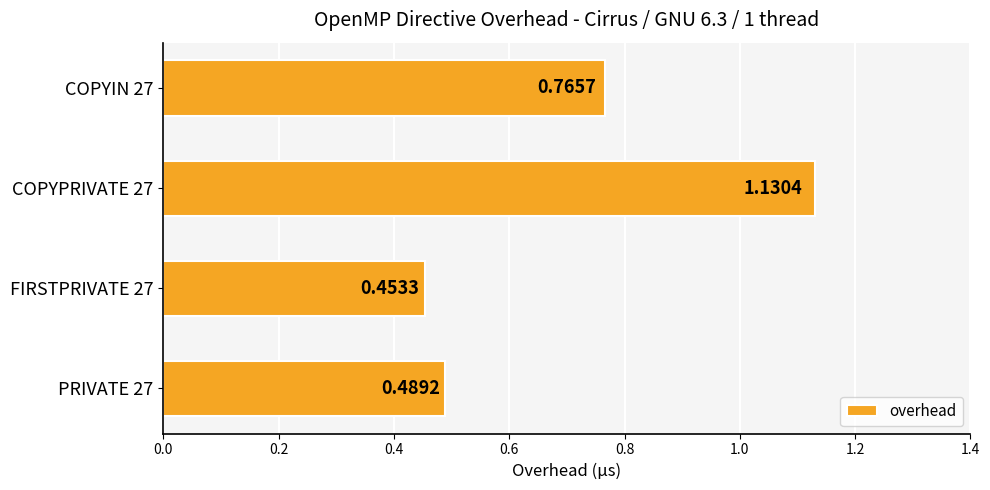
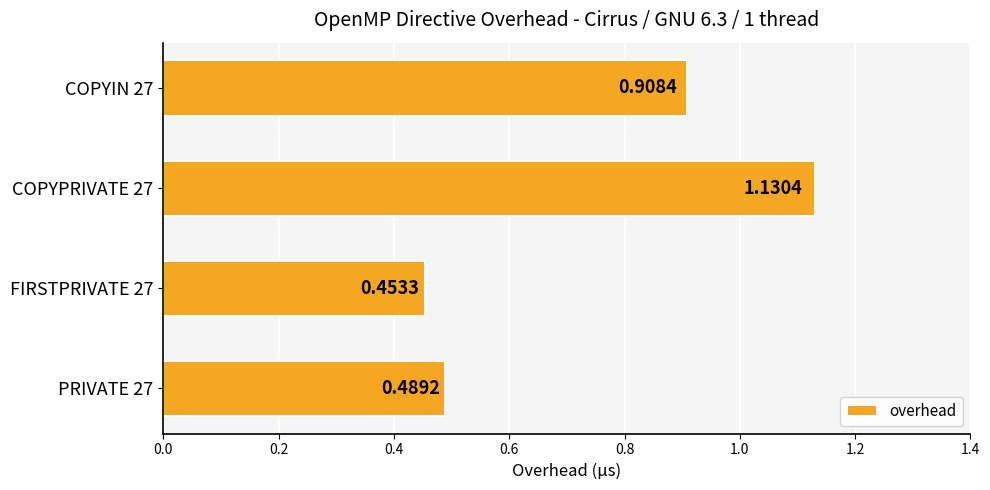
COPYIN 27: 0.7657 -> 0.9084
